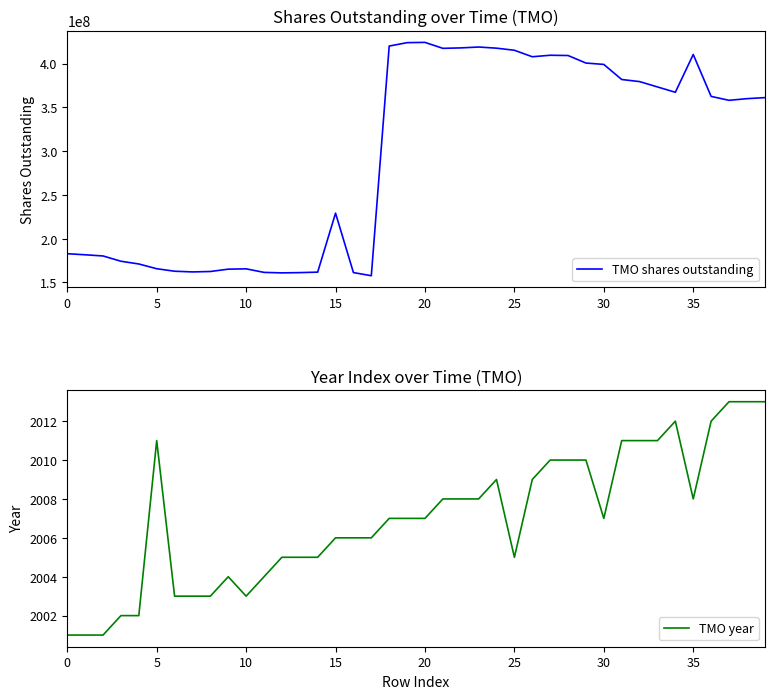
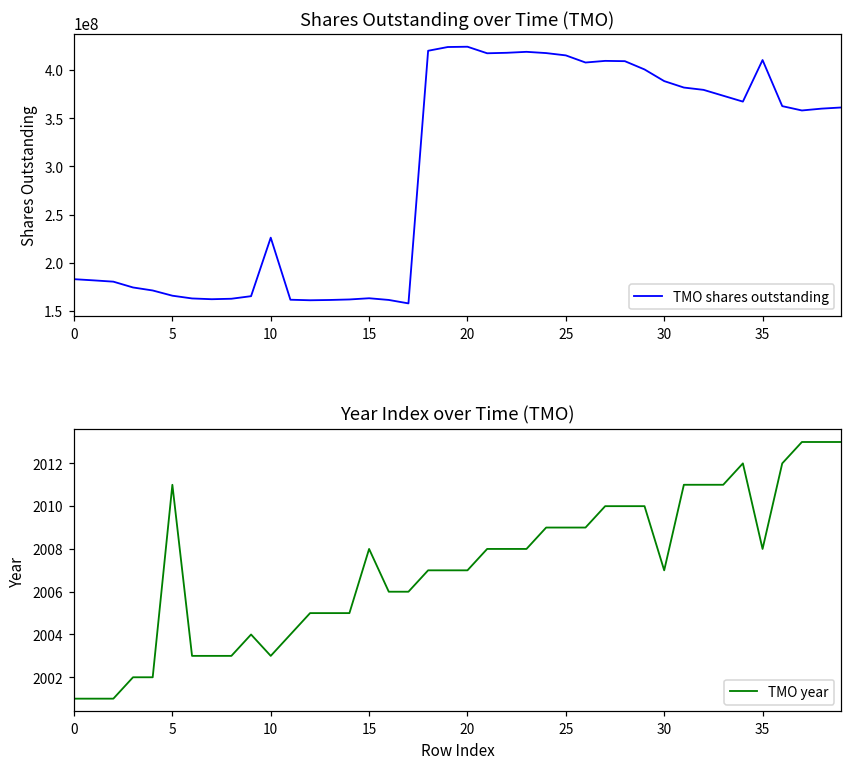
Shares Outstanding over Time (TMO), 10: 170000000 -> 230000000
Shares Outstanding over Time (TMO), 15: 230000000 -> 160000000
Shares Outstanding over Time (TMO), 30: 400000000 -> 390000000
Year Index over Time (TMO), 15: 2006 -> 2008
Year Index over Time (TMO), 25: 2005 -> 2009
